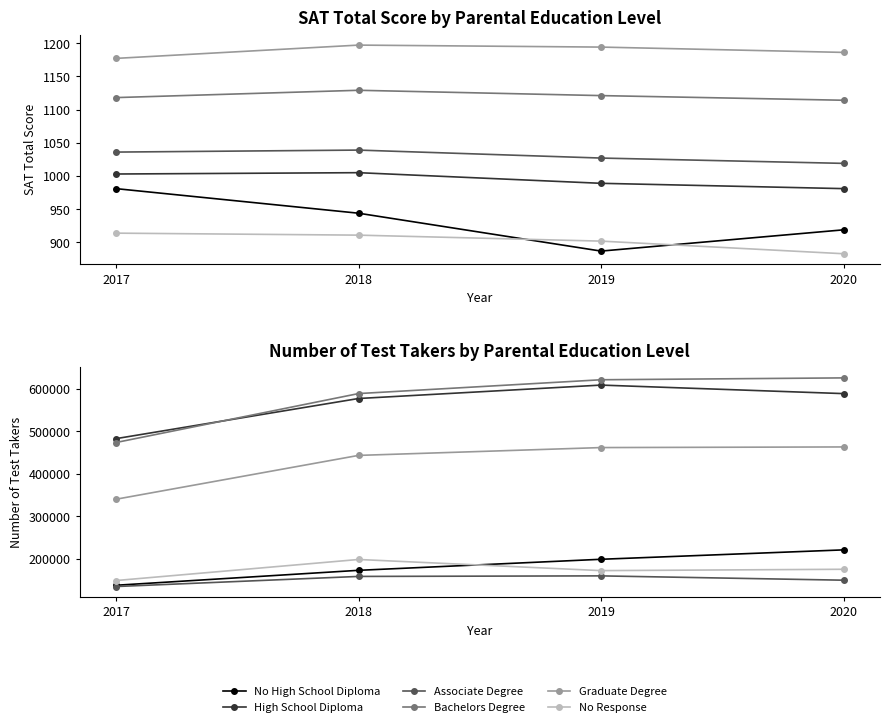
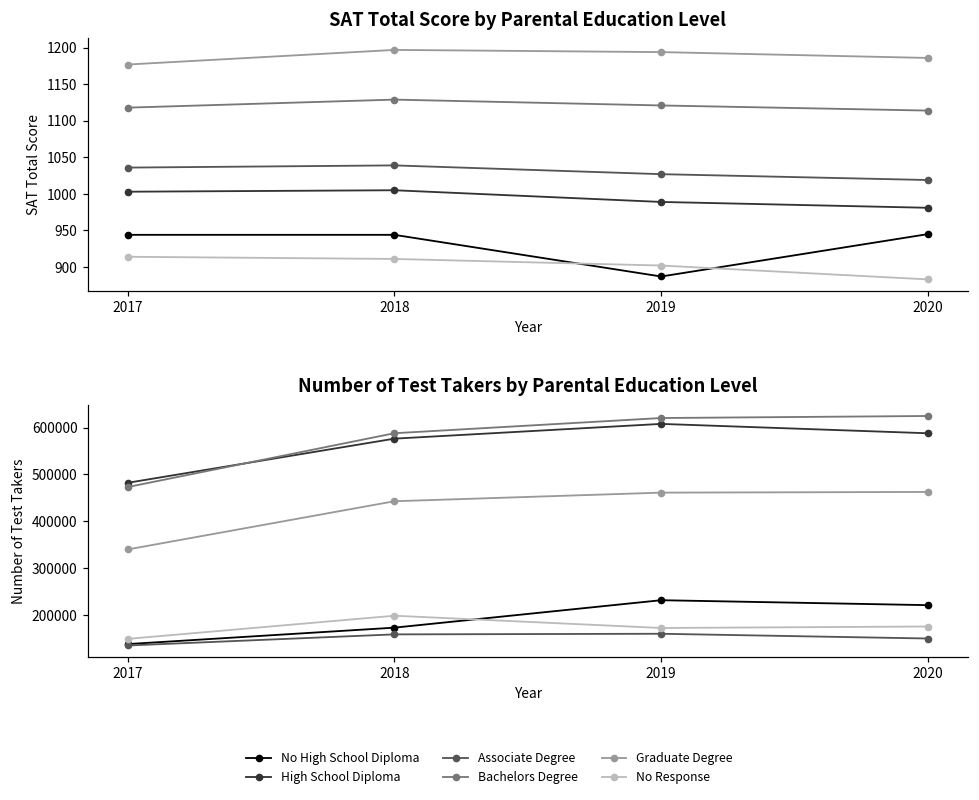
SAT Total Score by Parental Education Level, No High School Diploma, 2017: 980 -> 940
SAT Total Score by Parental Education Level, No High School Diploma, 2020: 920 -> 950
Number of Test Takers by Parental Education Level, No High School Diploma, 2019: 200000 -> 230000
